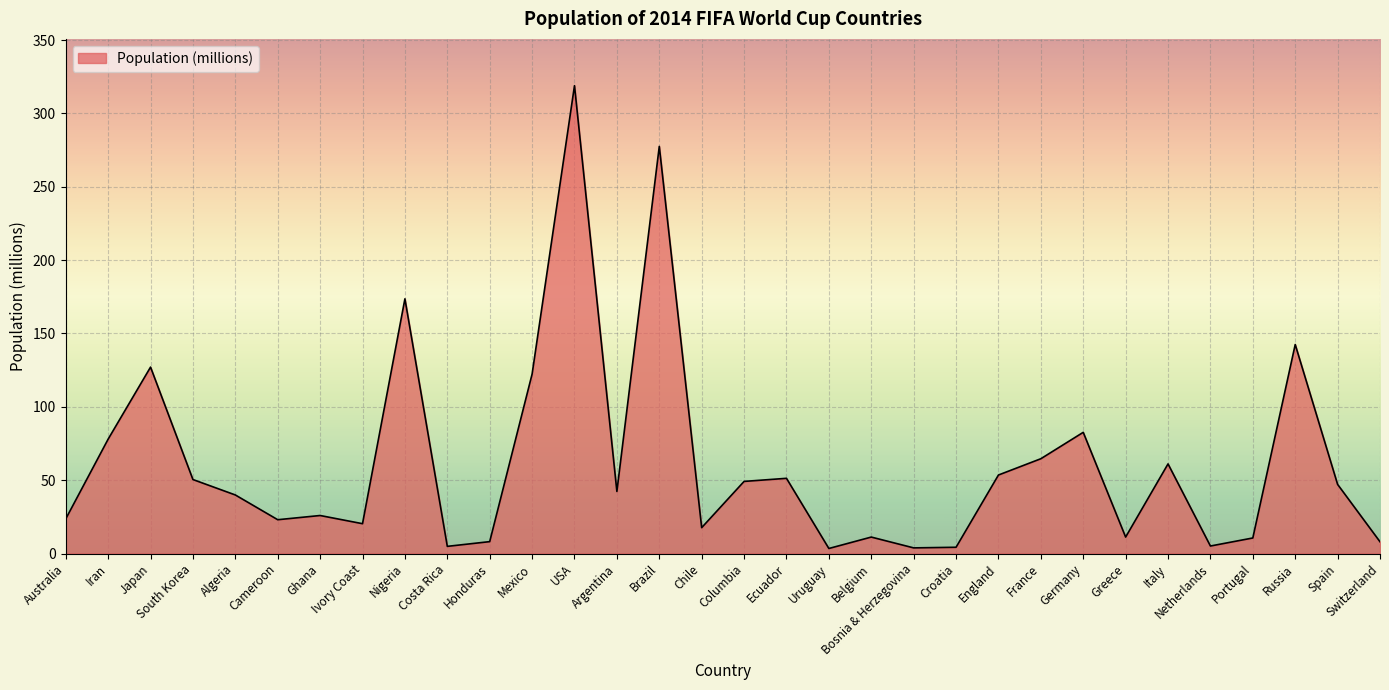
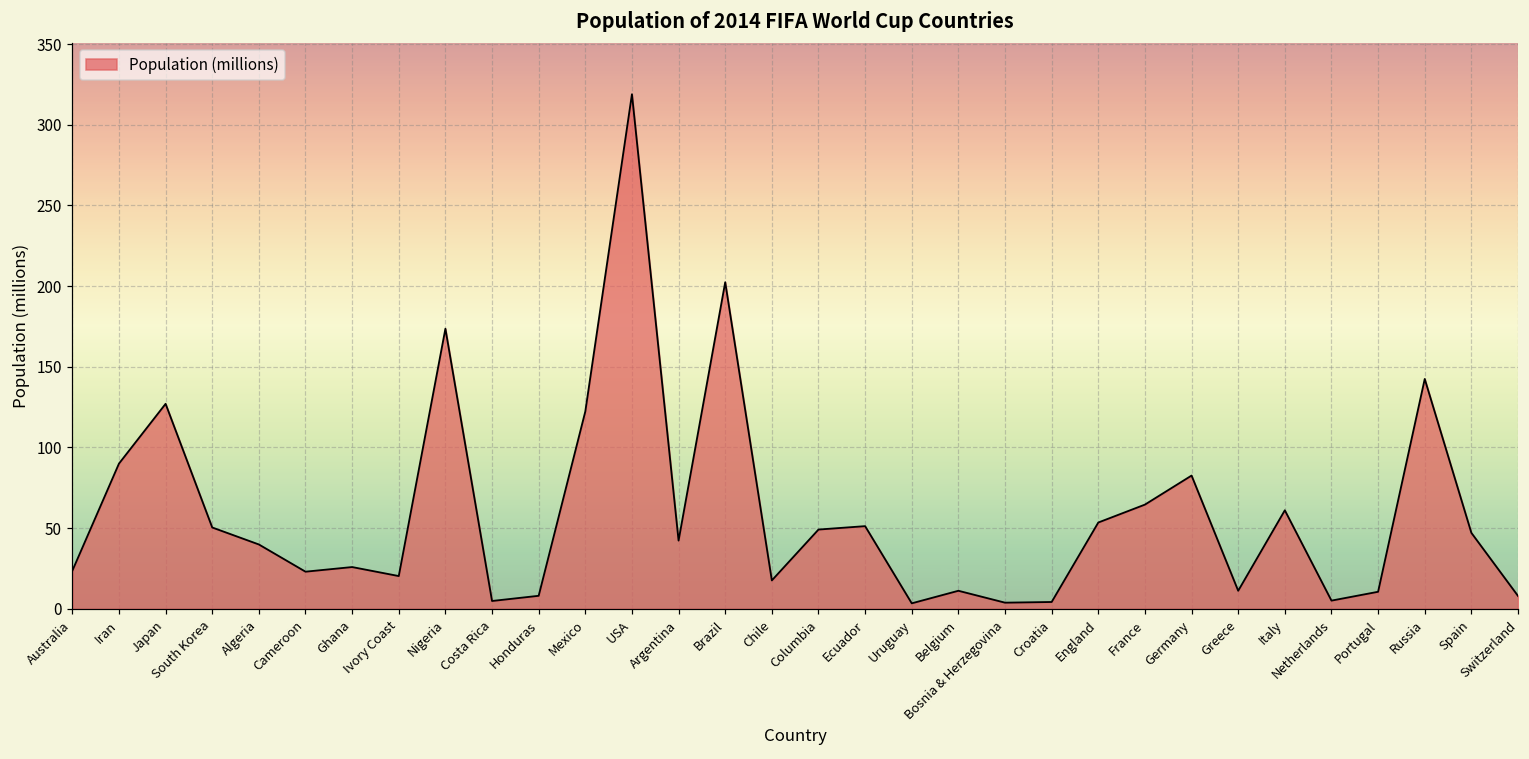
Iran: 78 -> 90
Brazil: 278 -> 202
